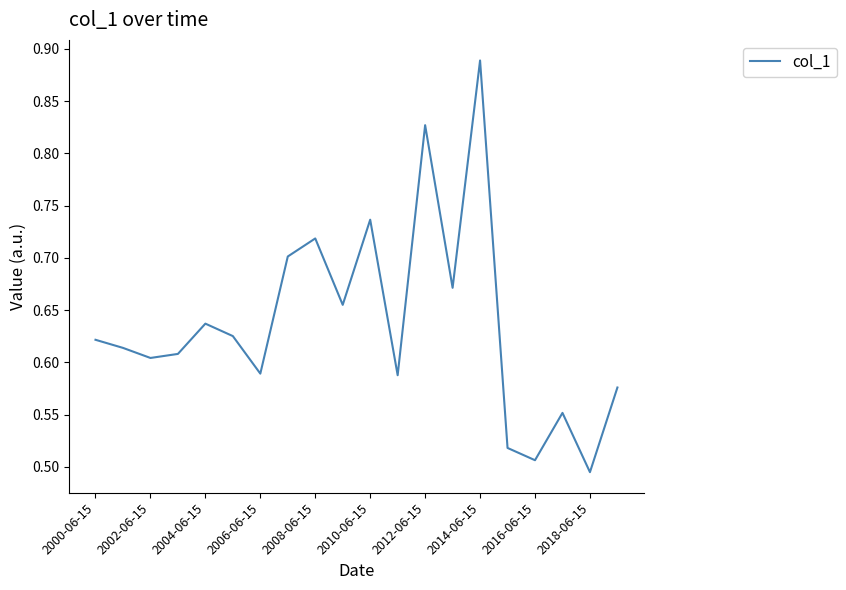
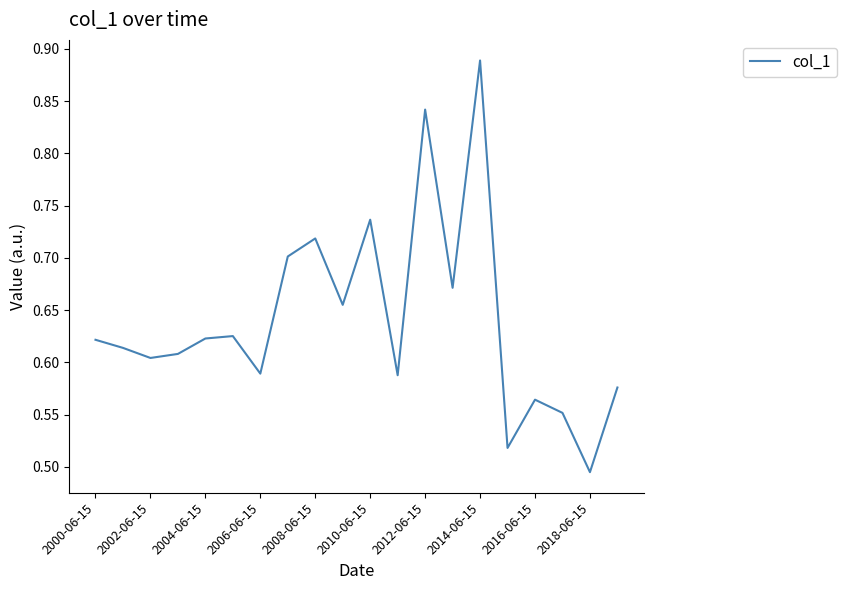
2004-06-15: 0.637 -> 0.623
2012-06-15: 0.827 -> 0.842
2016-06-15: 0.506 -> 0.564
